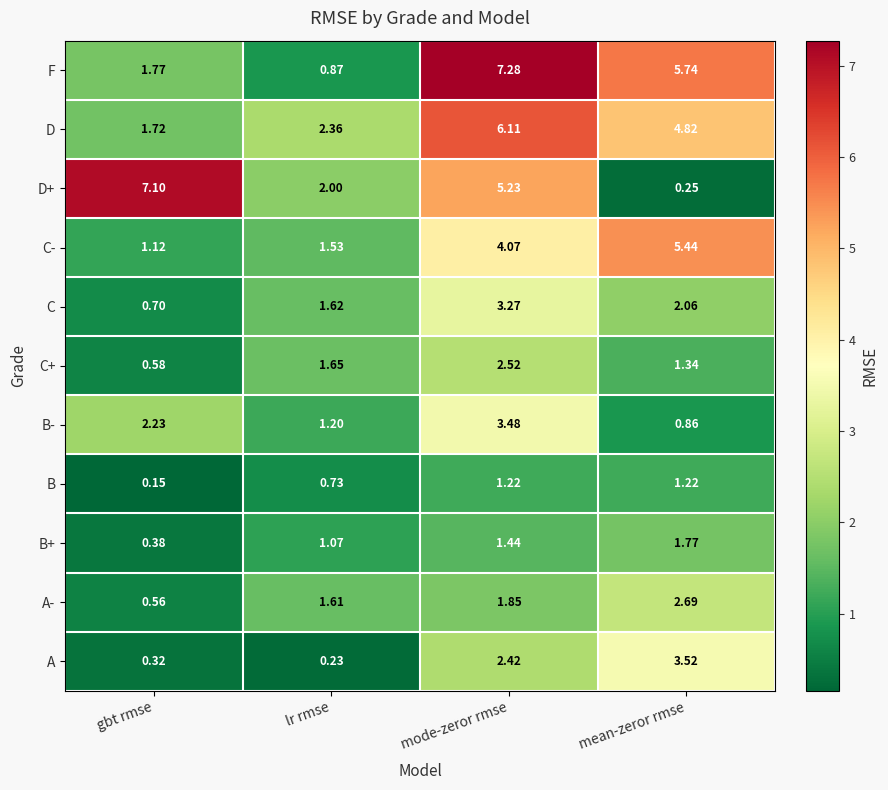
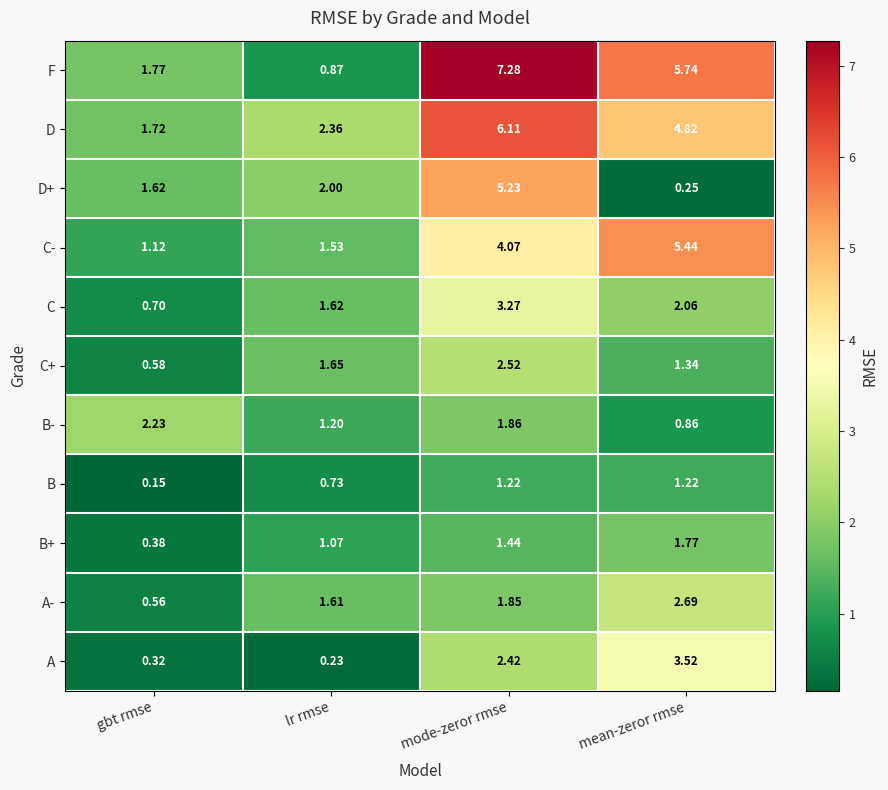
D+, gbt rmse: 7.10 -> 1.62
B-, mode-zeror rmse: 3.48 -> 1.86
